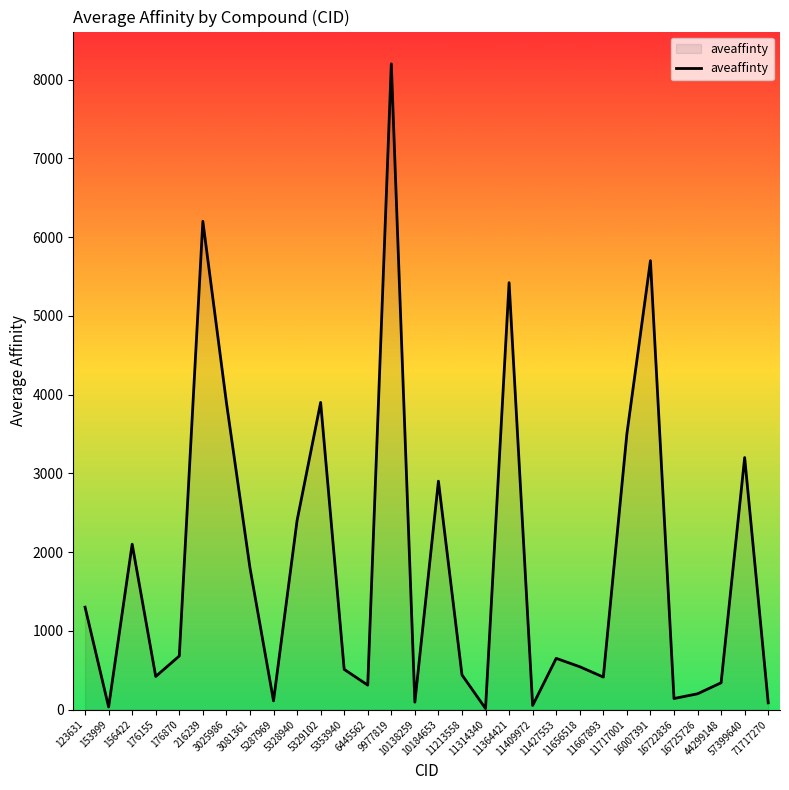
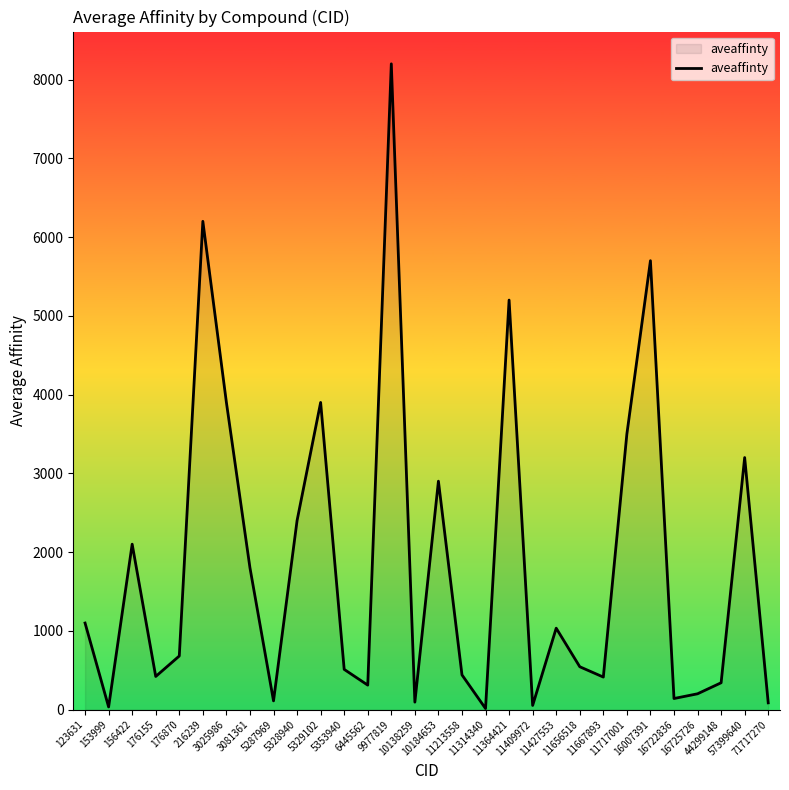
123631: 1300 -> 1100
11364421: 5400 -> 5200
11427553: 700 -> 1000
